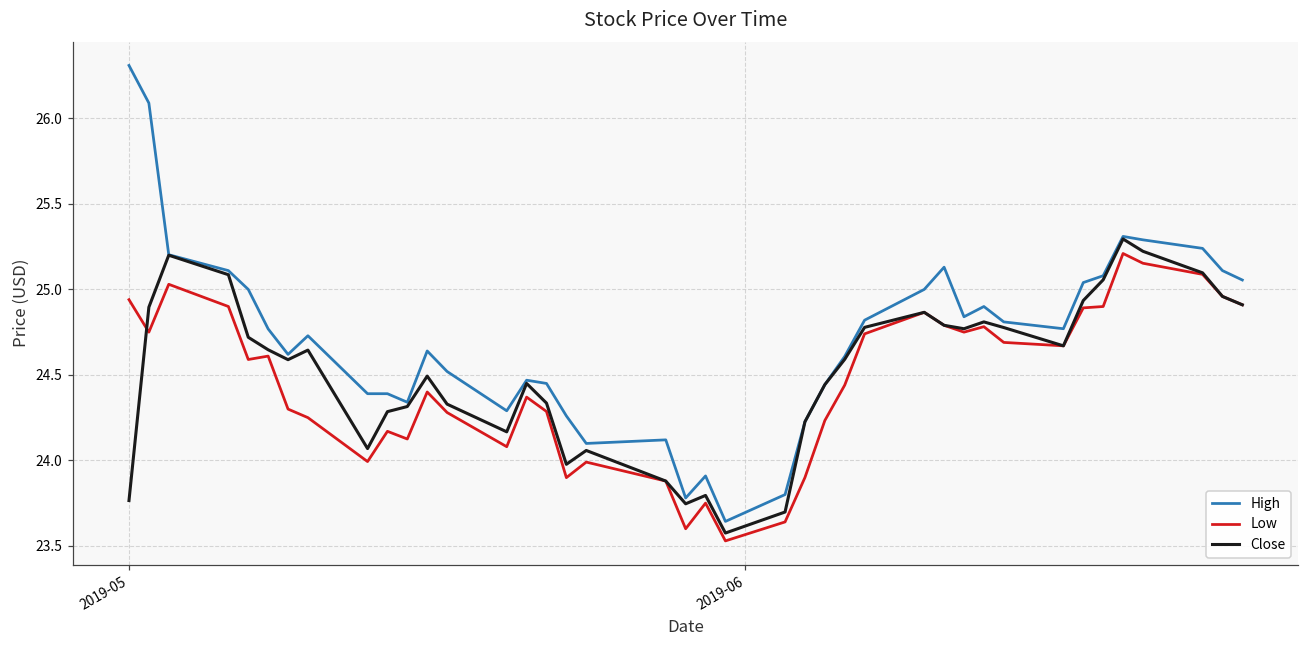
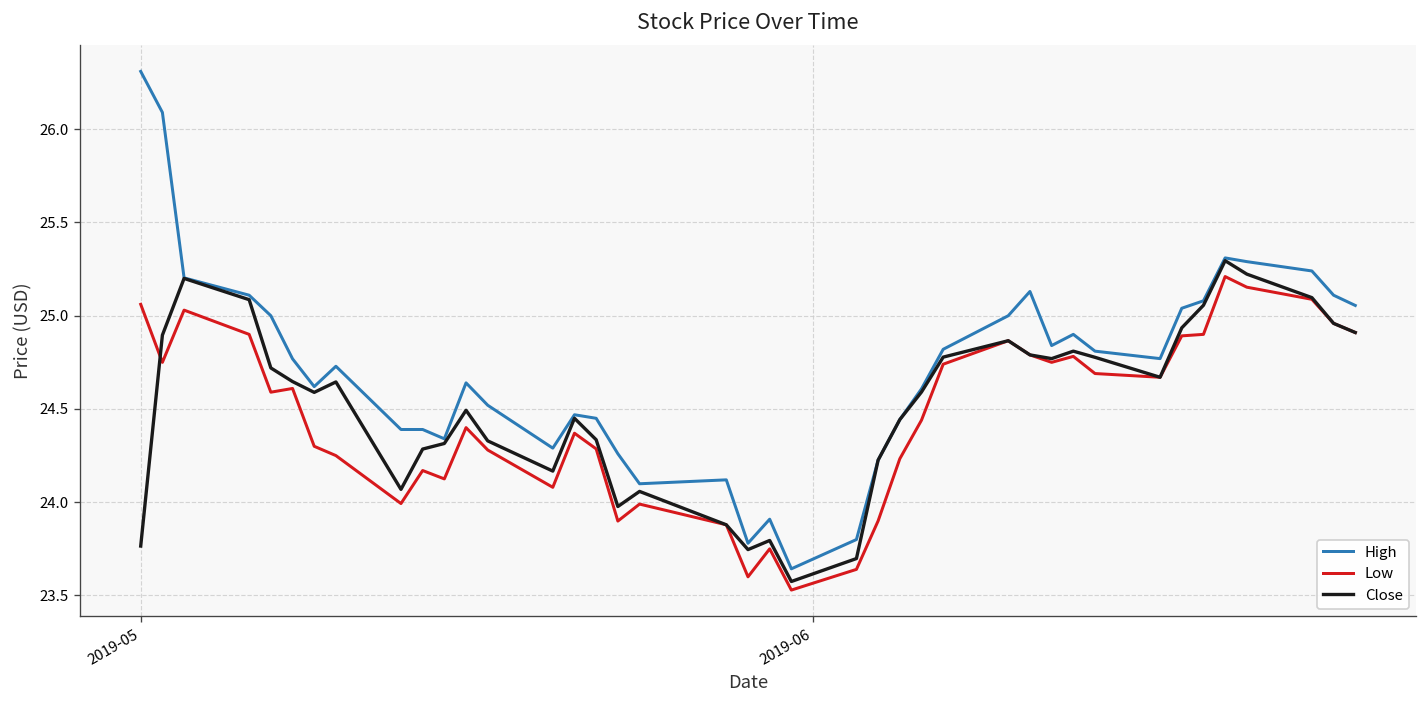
Low, 2019-05: 24.94 -> 25.06
